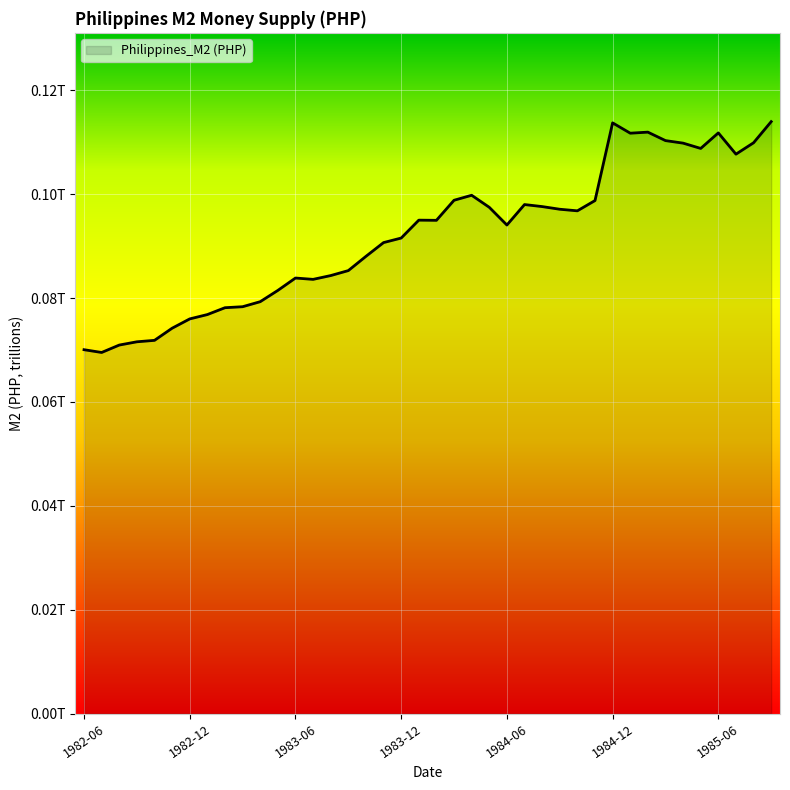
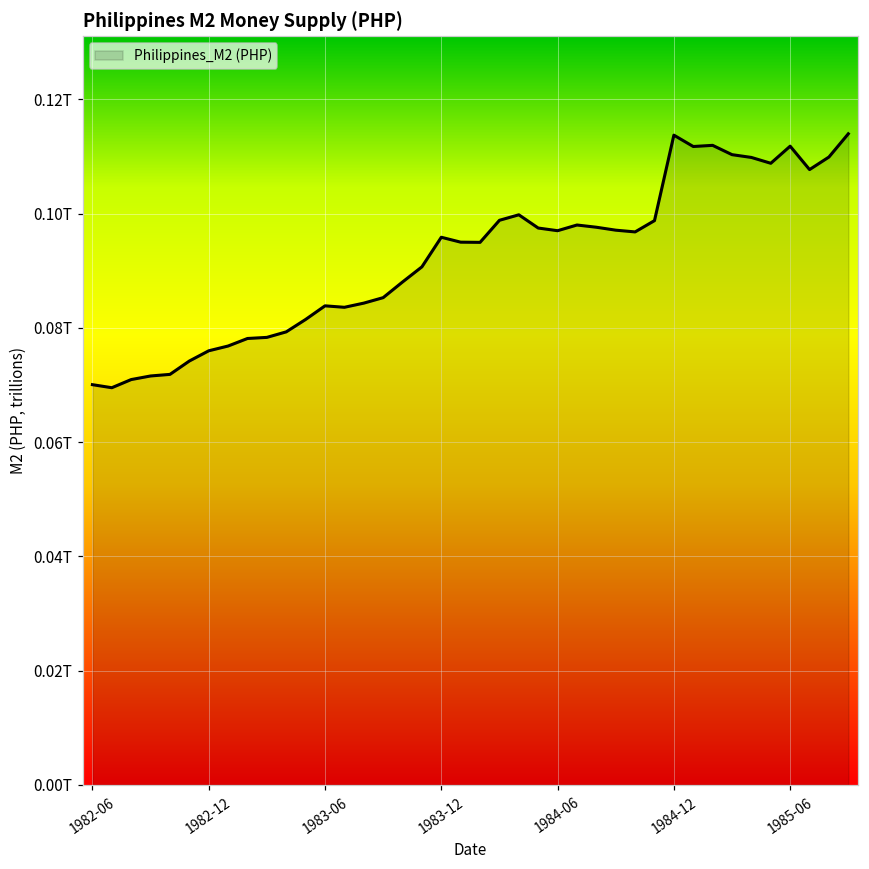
1983-12: 0.092T -> 0.096T
1984-06: 0.094T -> 0.097T
